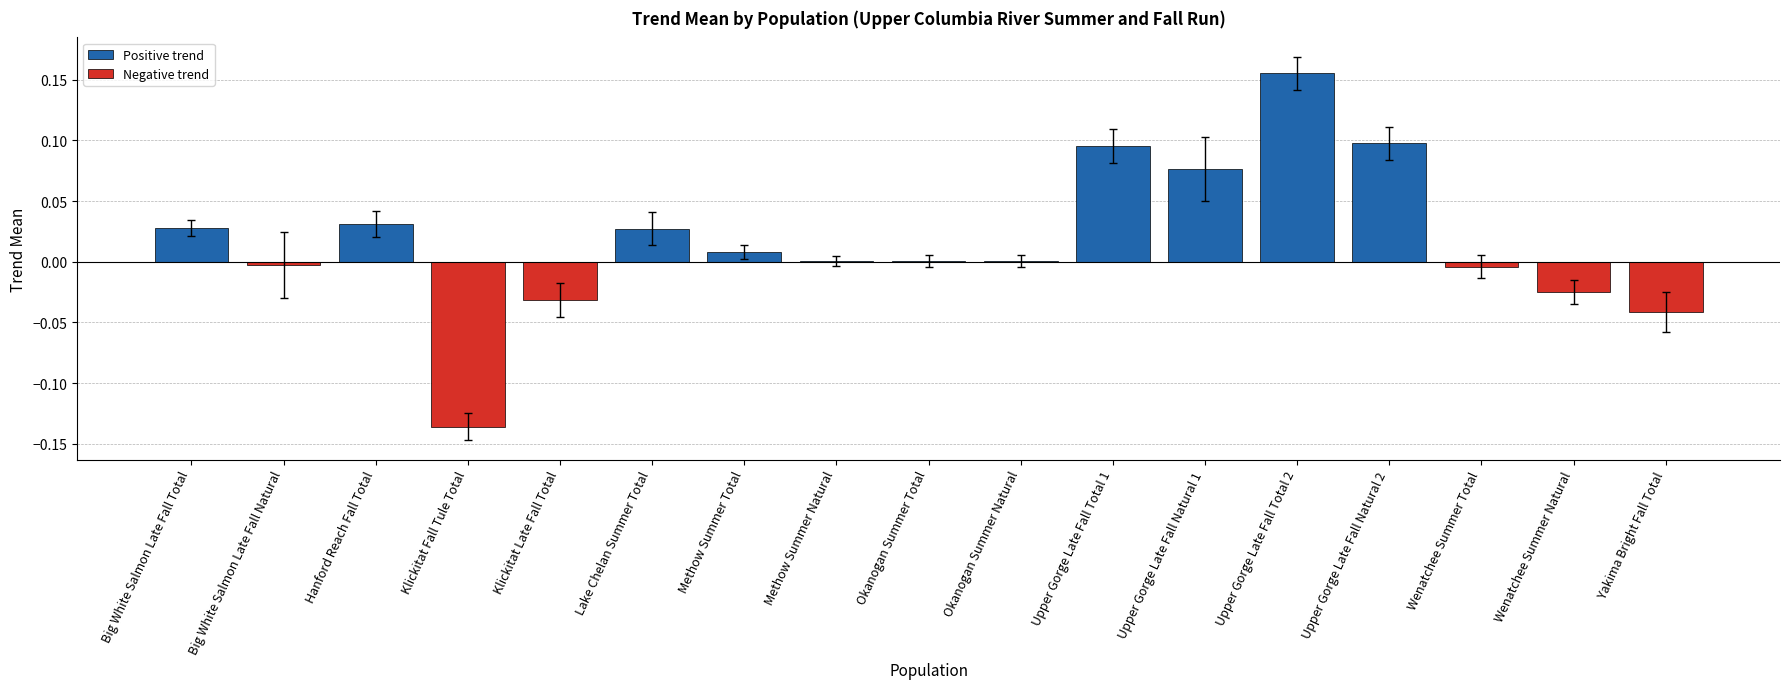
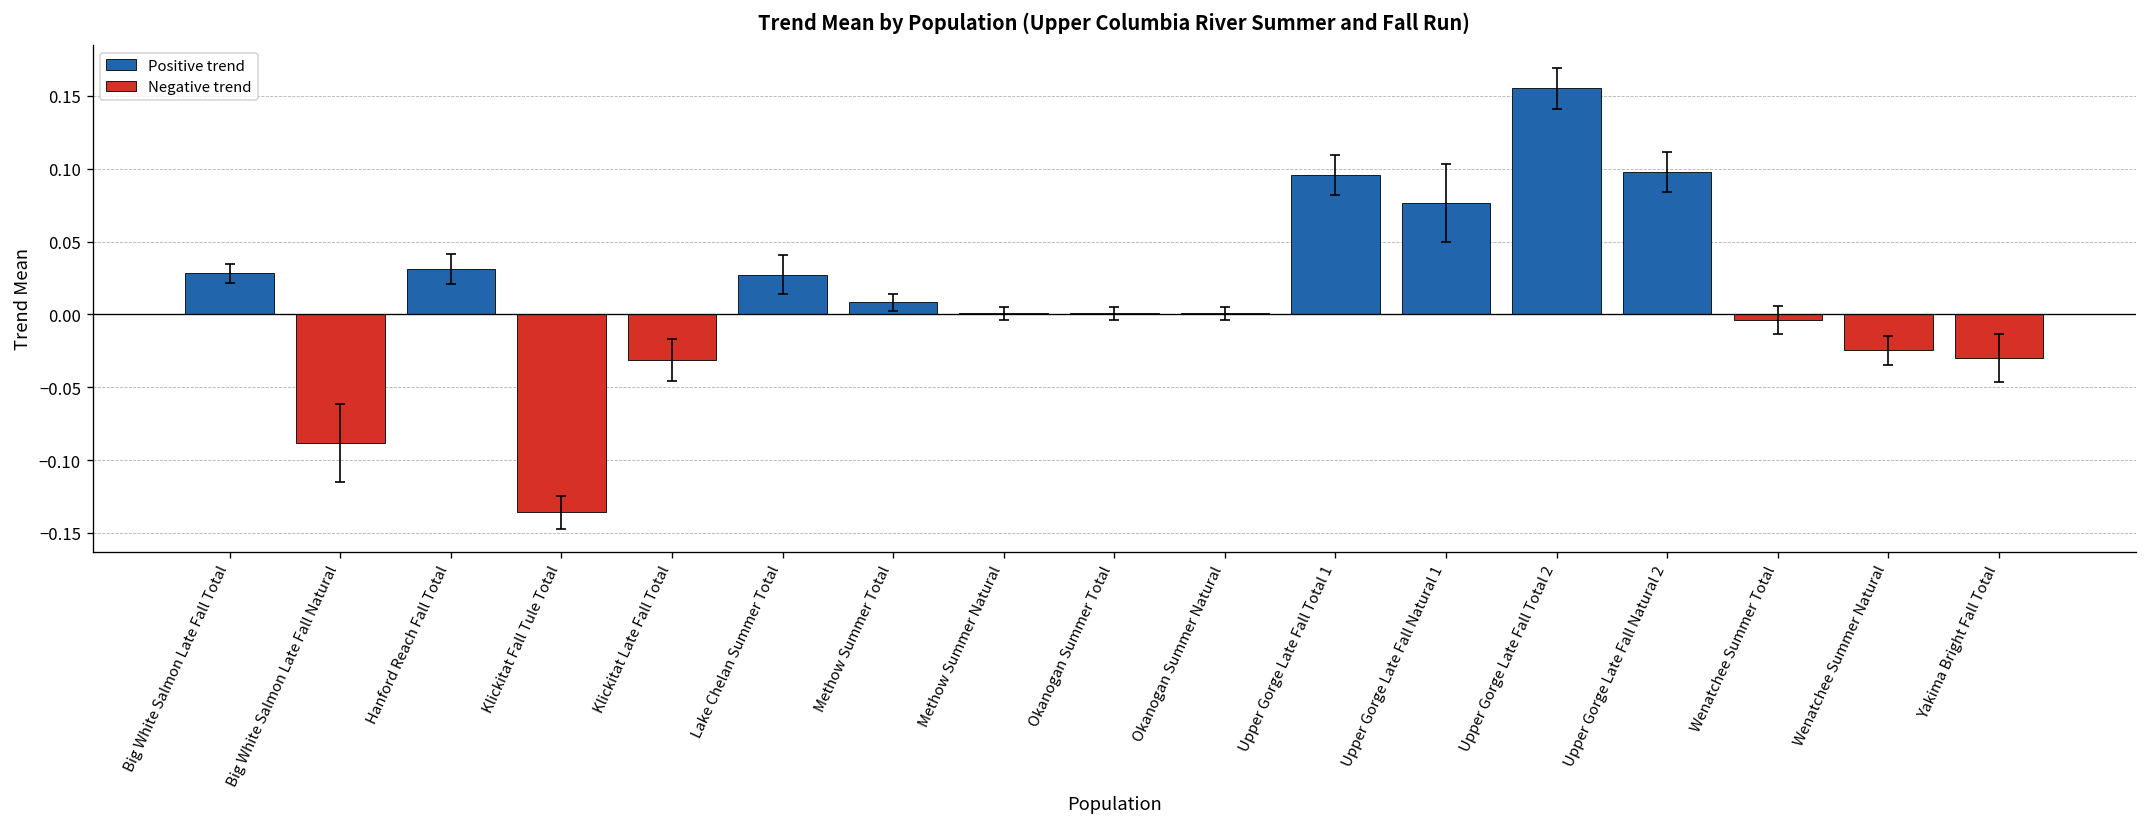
Negative trend, Big White Salmon Late Fall Natural: -0.003 -> -0.088
Negative trend, Yakima Bright Fall Total: -0.041 -> -0.030
